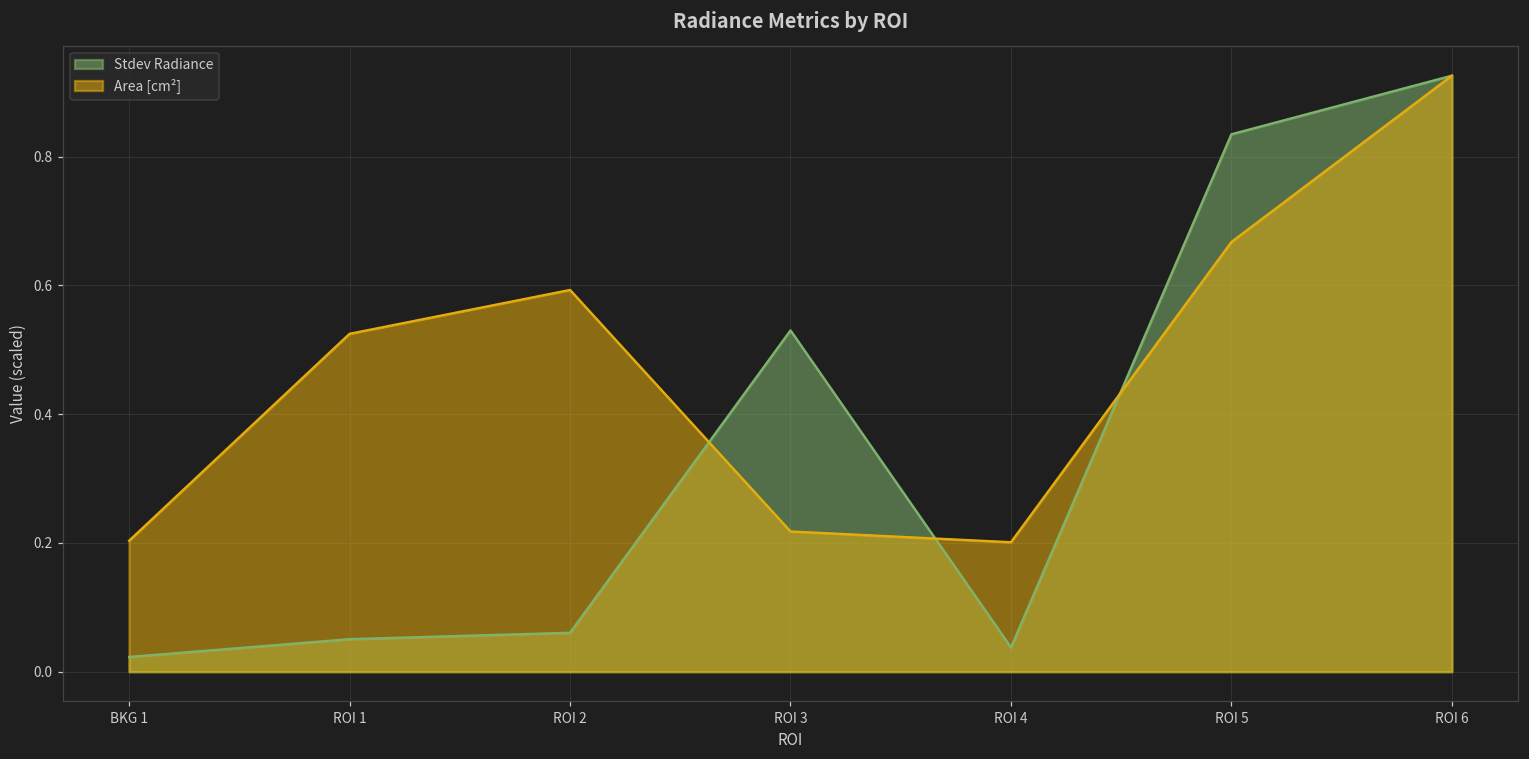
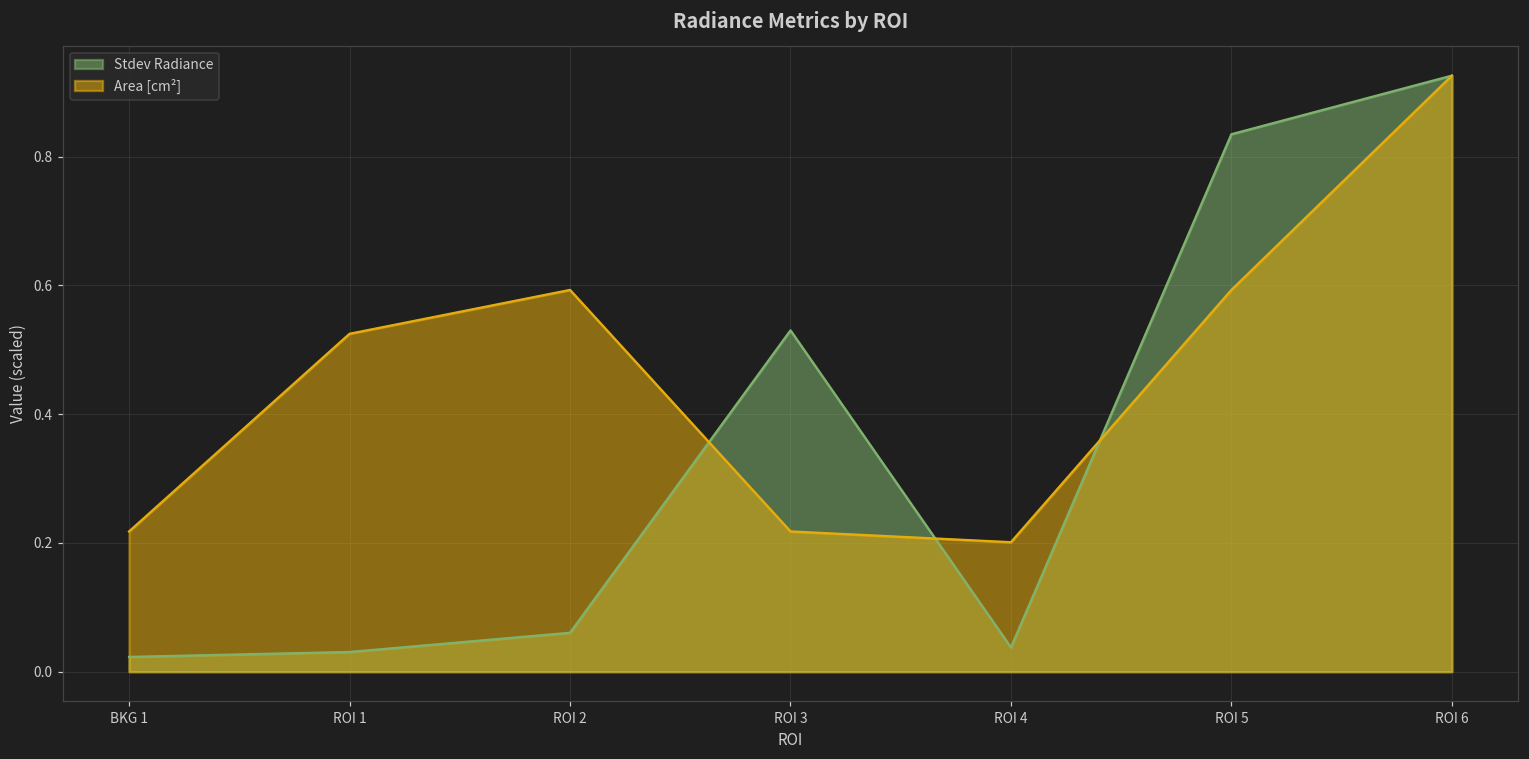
Area [cm²], BKG 1: 0.20 -> 0.22
Stdev Radiance, ROI 1: 0.05 -> 0.03
Area [cm²], ROI 5: 0.67 -> 0.59
